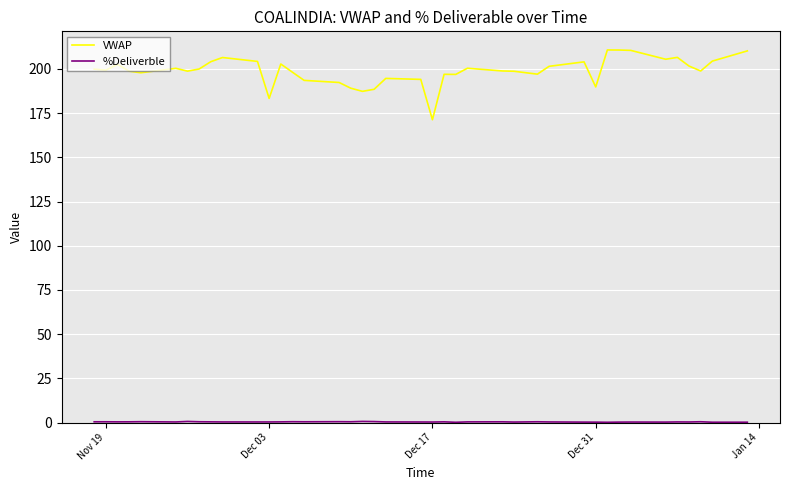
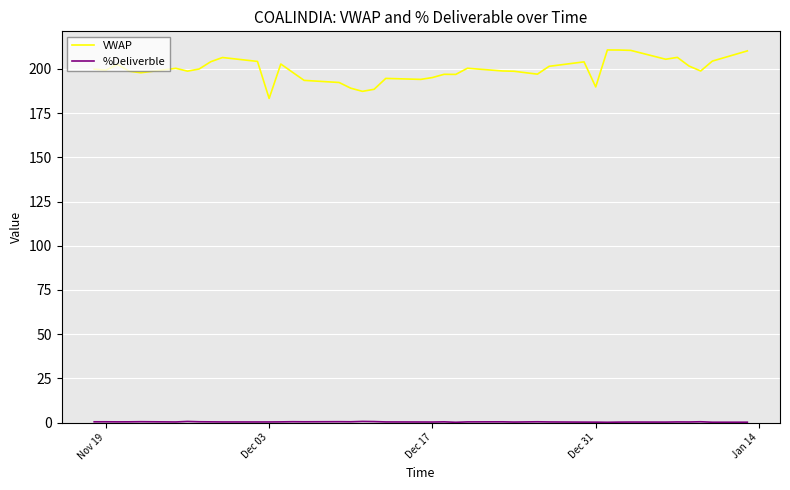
VWAP, Dec 17: 171 -> 195
